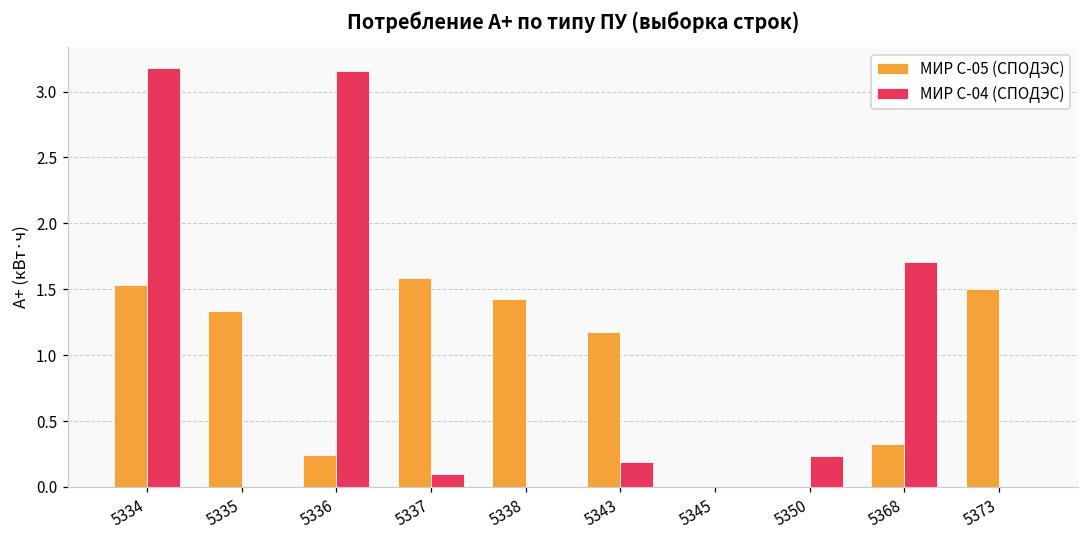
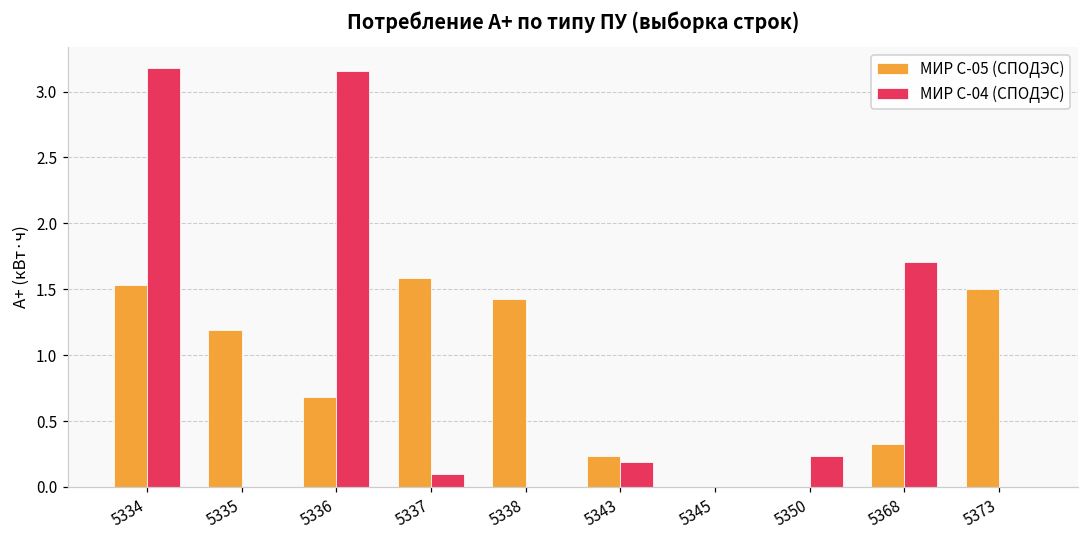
МИР С-05 (СПОДЭС), 5335: 1.34 -> 1.19
МИР С-05 (СПОДЭС), 5336: 0.24 -> 0.68
МИР С-05 (СПОДЭС), 5343: 1.17 -> 0.23
